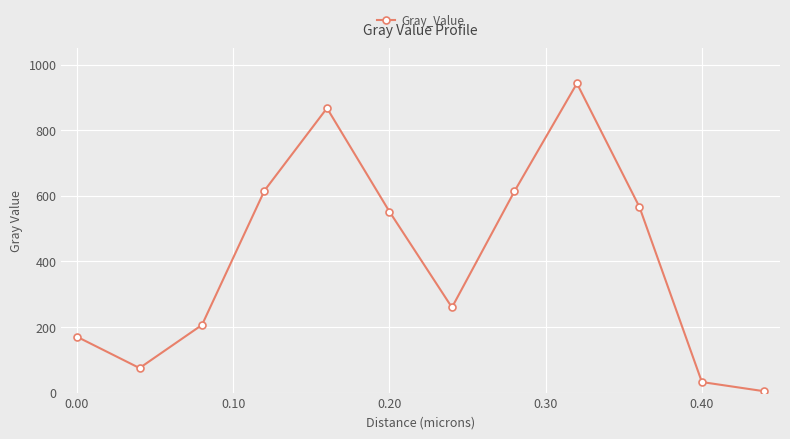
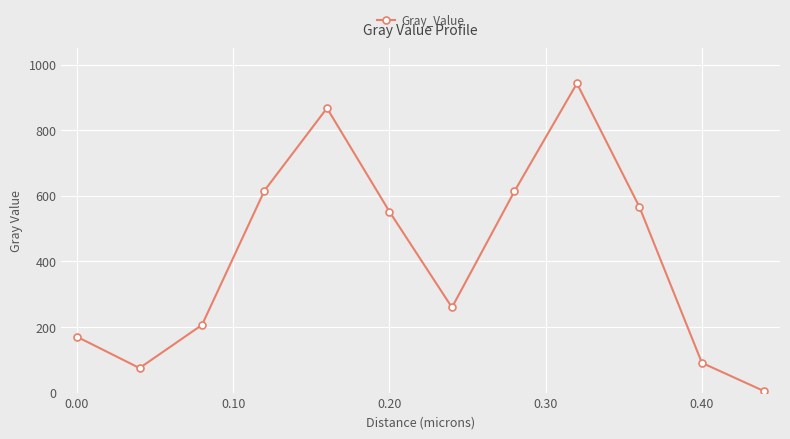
0.40: 30 -> 90
